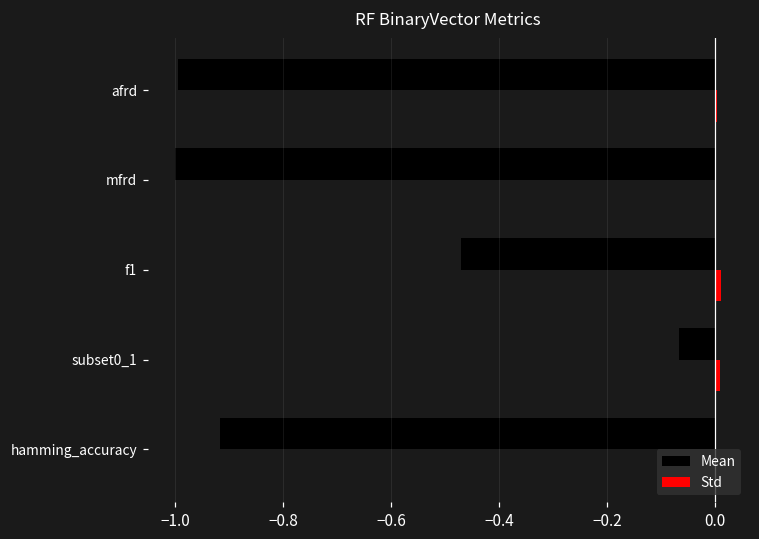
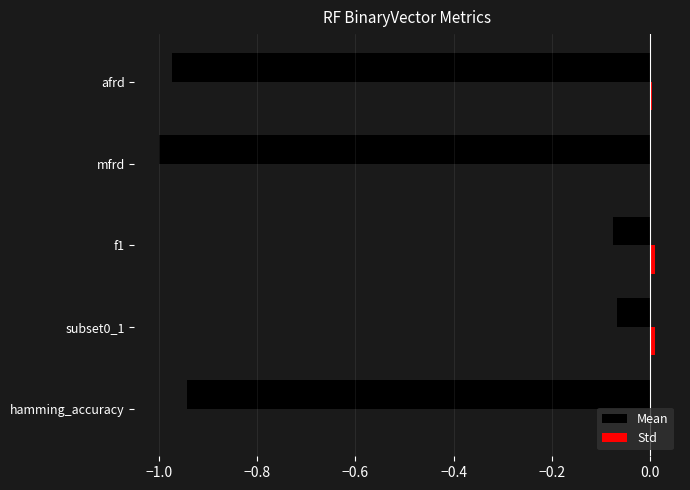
Mean, afrd: -0.99 -> -0.97
Mean, f1: -0.47 -> -0.08
Mean, hamming_accuracy: -0.92 -> -0.94
